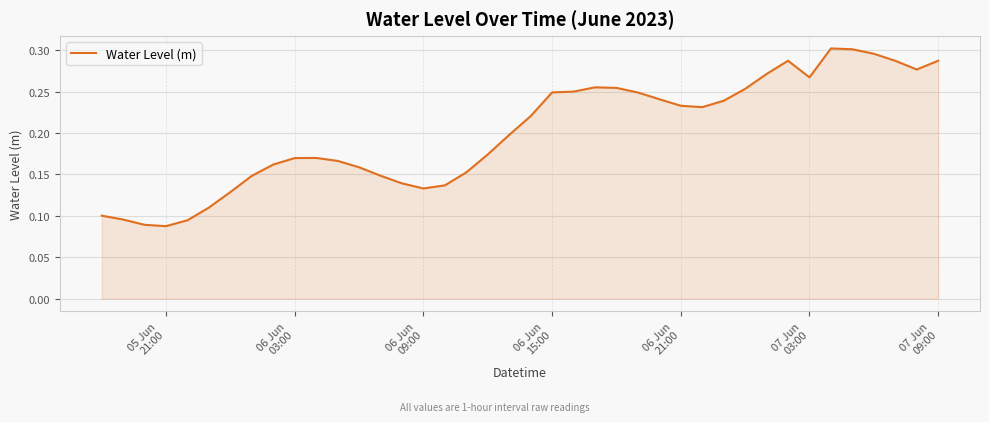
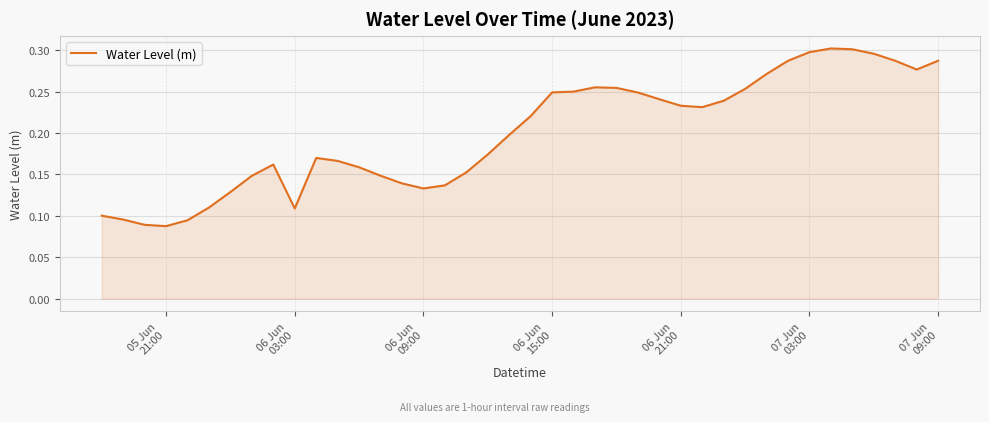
06 Jun 03:00: 0.17 -> 0.11
07 Jun 03:00: 0.27 -> 0.30
